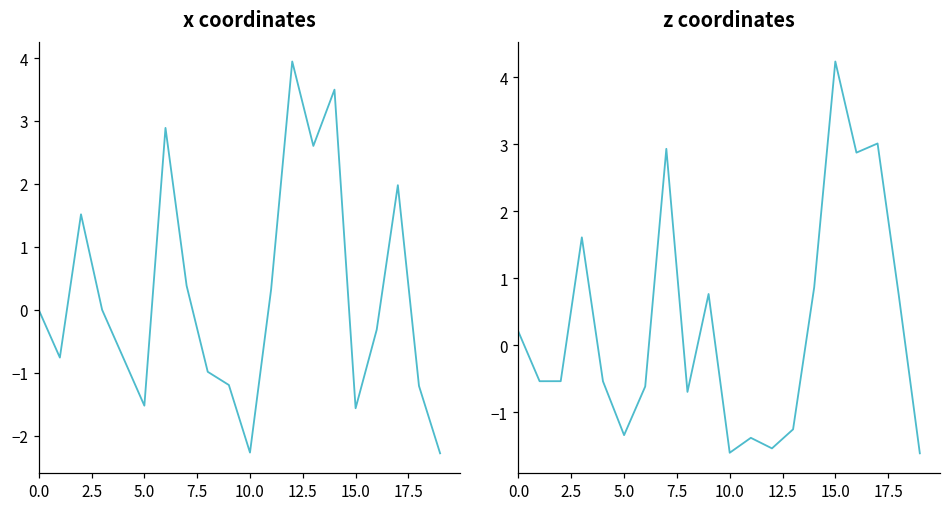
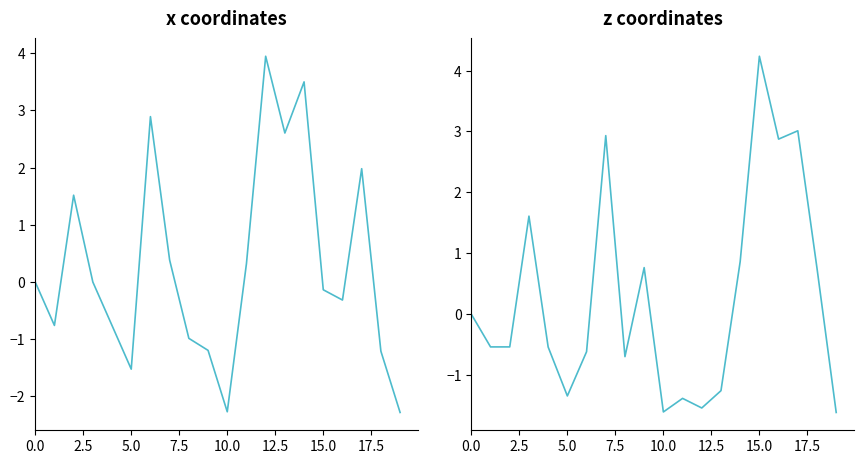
x coordinates, 15.0: -1.6 -> -0.1
z coordinates, 0.0: 0.2 -> 0.0
